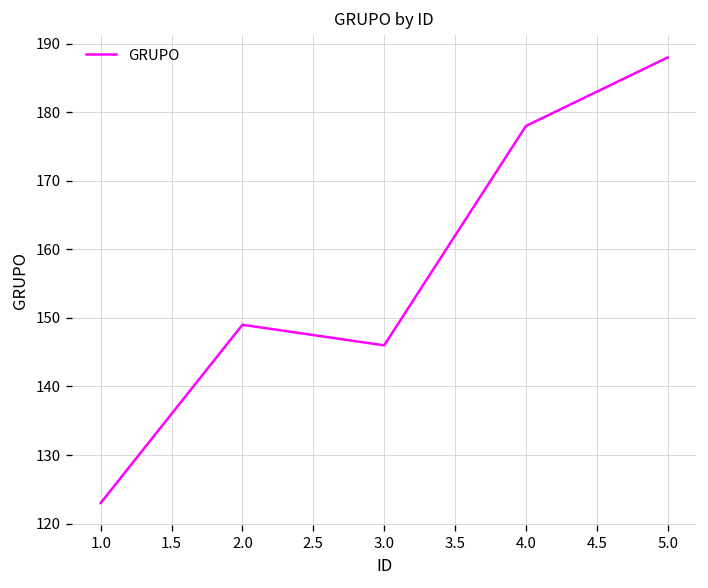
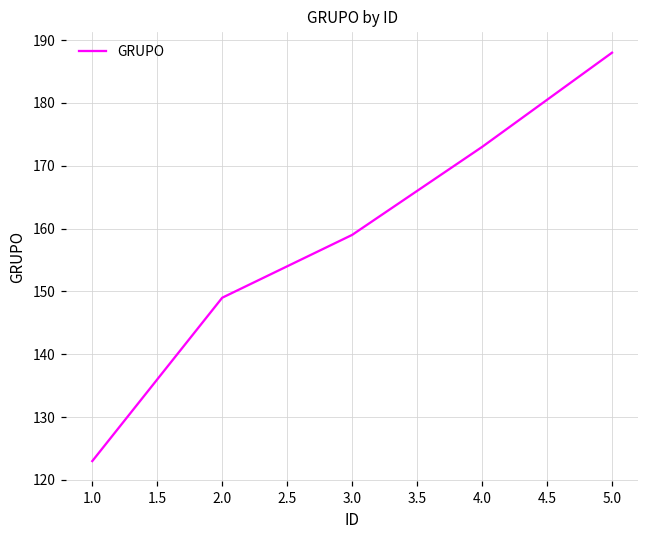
3.0: 146 -> 159
4.0: 178 -> 173
